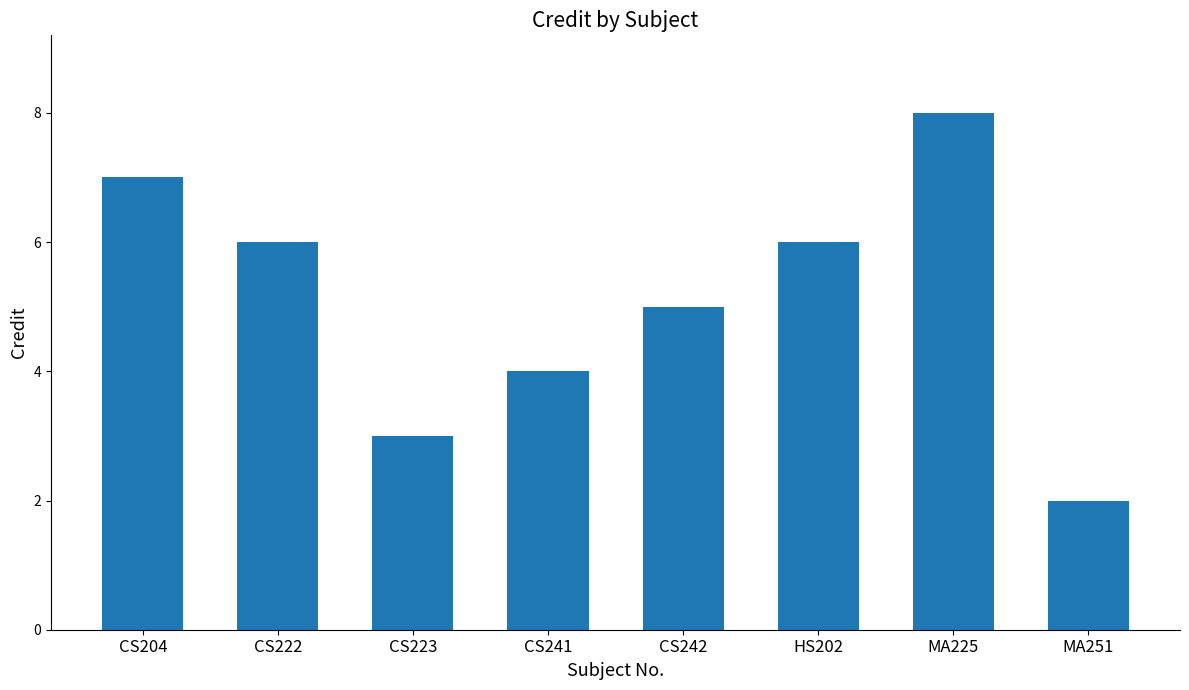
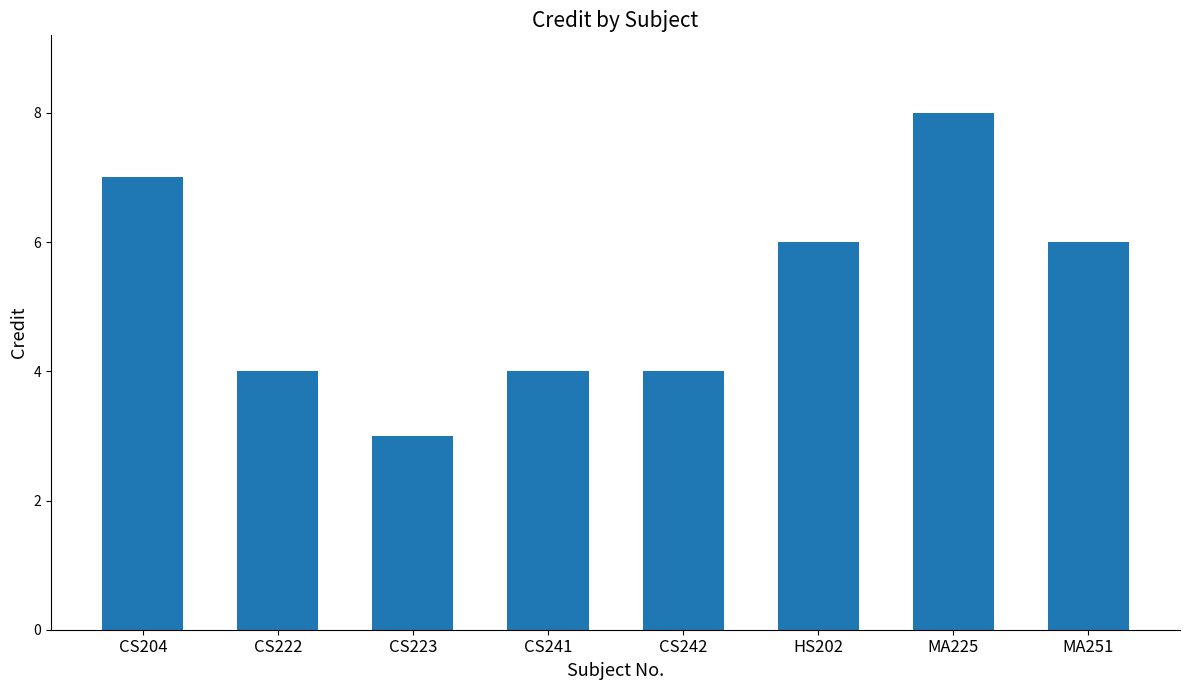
CS222: 6 -> 4
CS242: 5 -> 4
MA251: 2 -> 6
